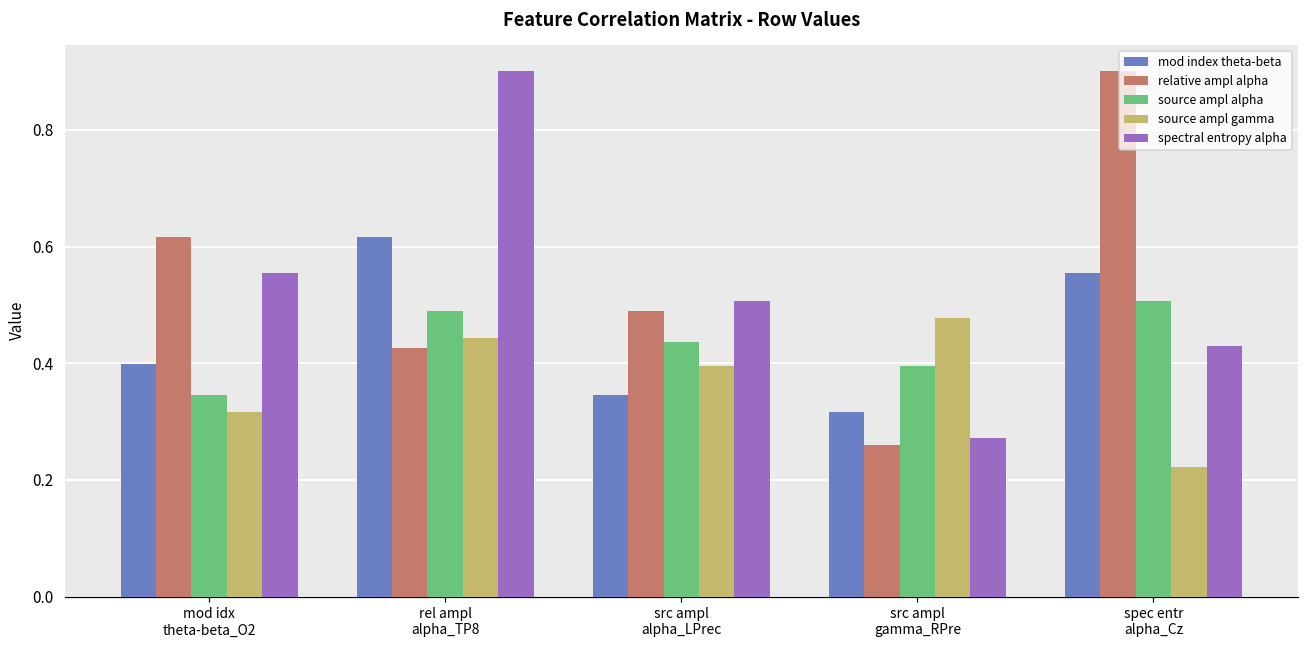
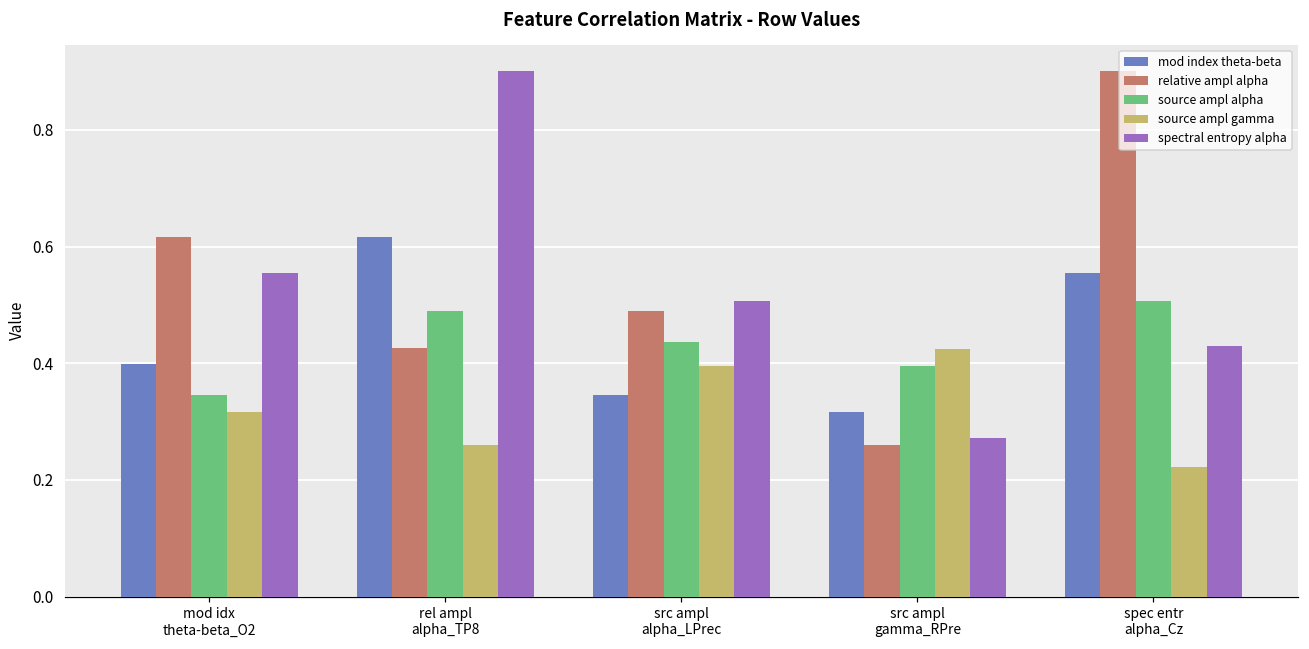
source ampl gamma, rel ampl alpha_TP8: 0.44 -> 0.26
source ampl gamma, src ampl gamma_RPre: 0.48 -> 0.42
